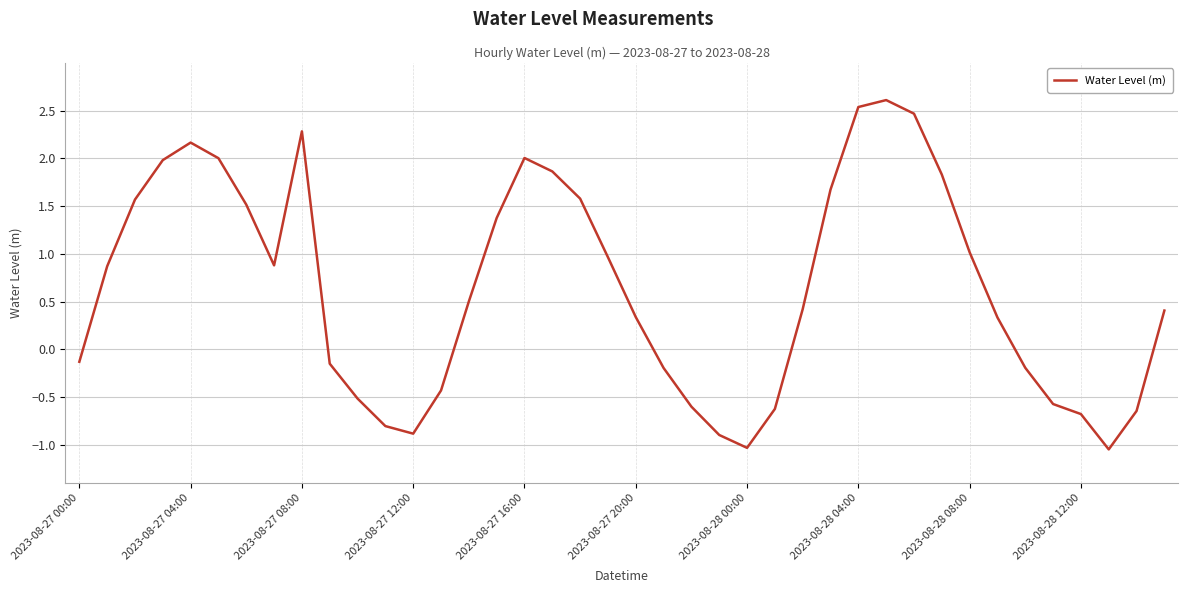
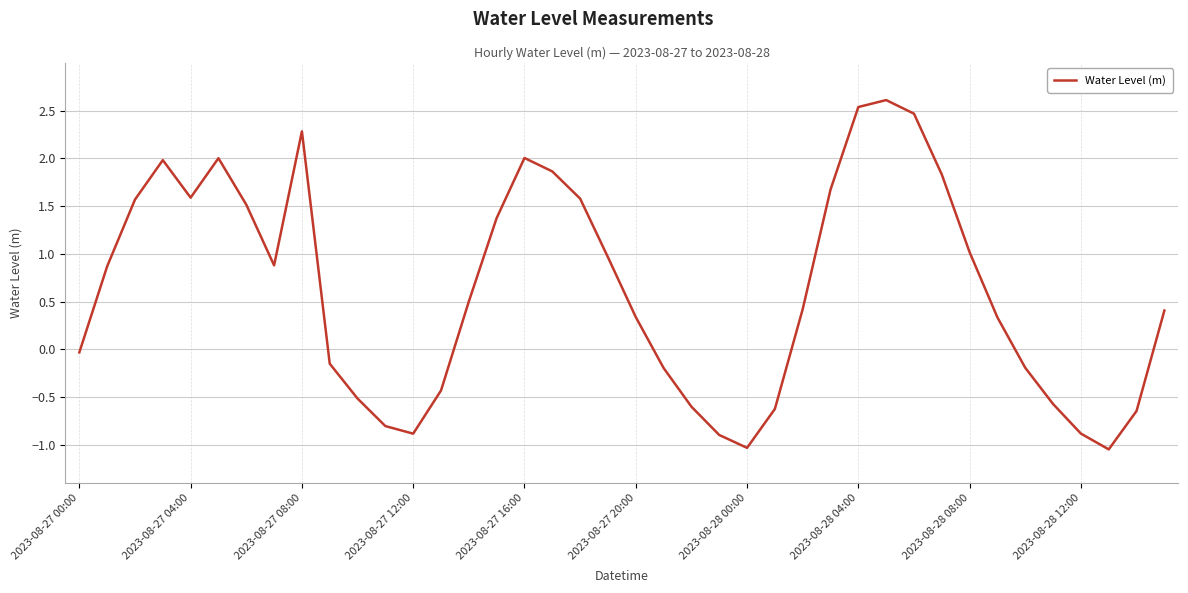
2023-08-27 00:00: -0.1 -> 0.0
2023-08-27 04:00: 2.2 -> 1.6
2023-08-28 12:00: -0.7 -> -0.9
